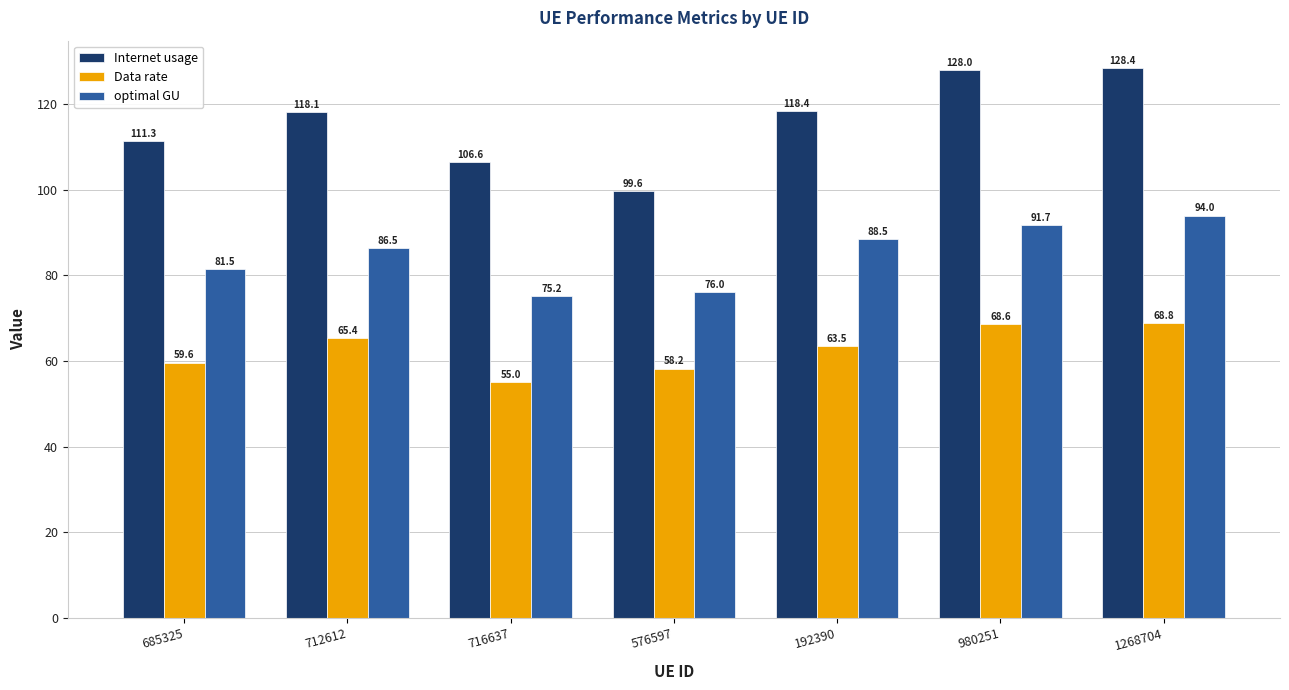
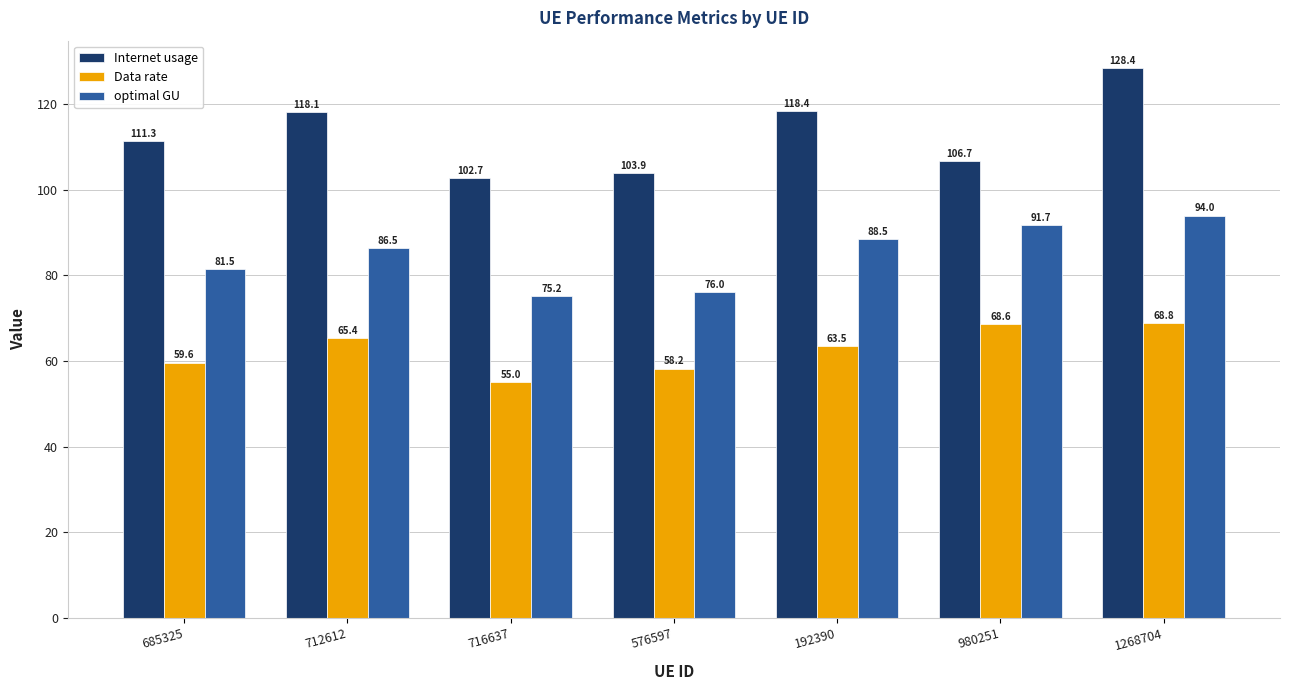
Internet usage, 716637: 106.6 -> 102.7
Internet usage, 576597: 99.6 -> 103.9
Internet usage, 980251: 128.0 -> 106.7
